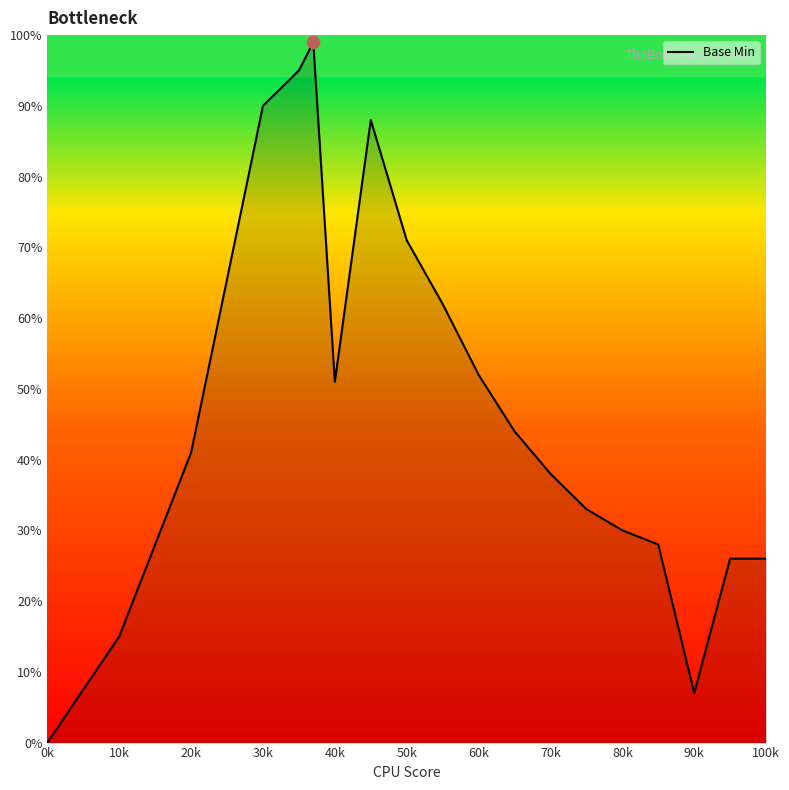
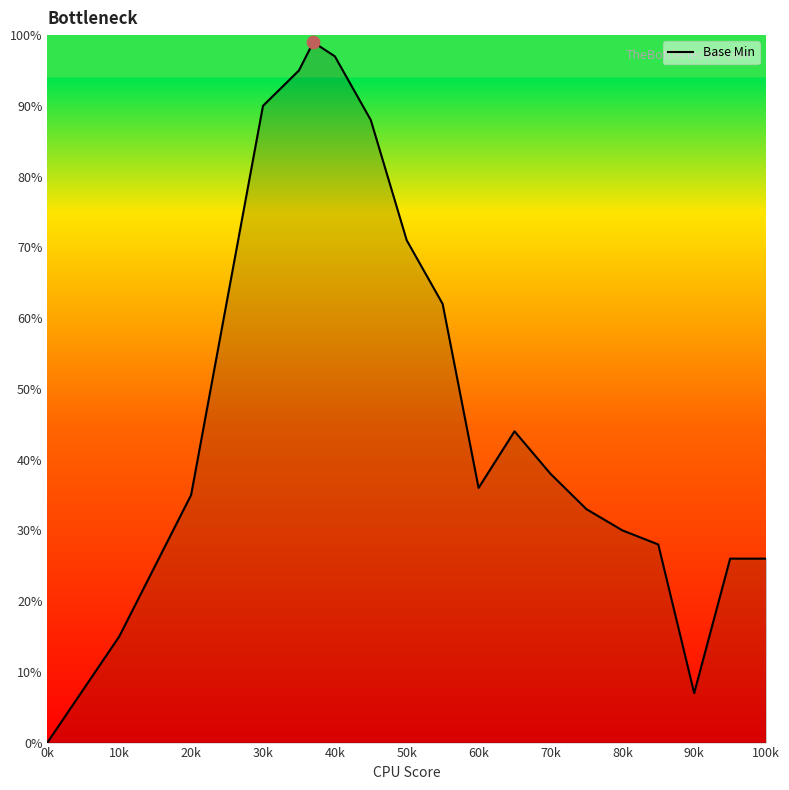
Base Min, 20k: 41% -> 35%
Base Min, 40k: 51% -> 97%
Base Min, 60k: 52% -> 36%
